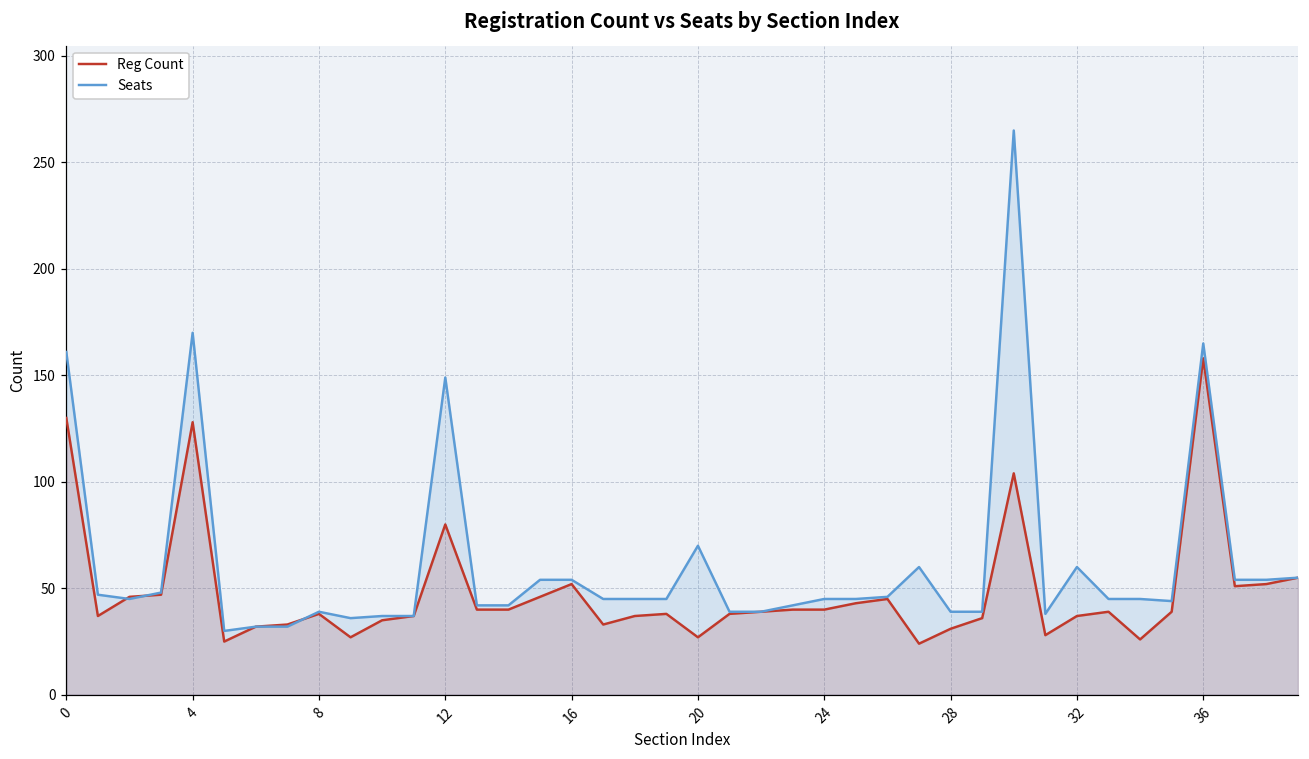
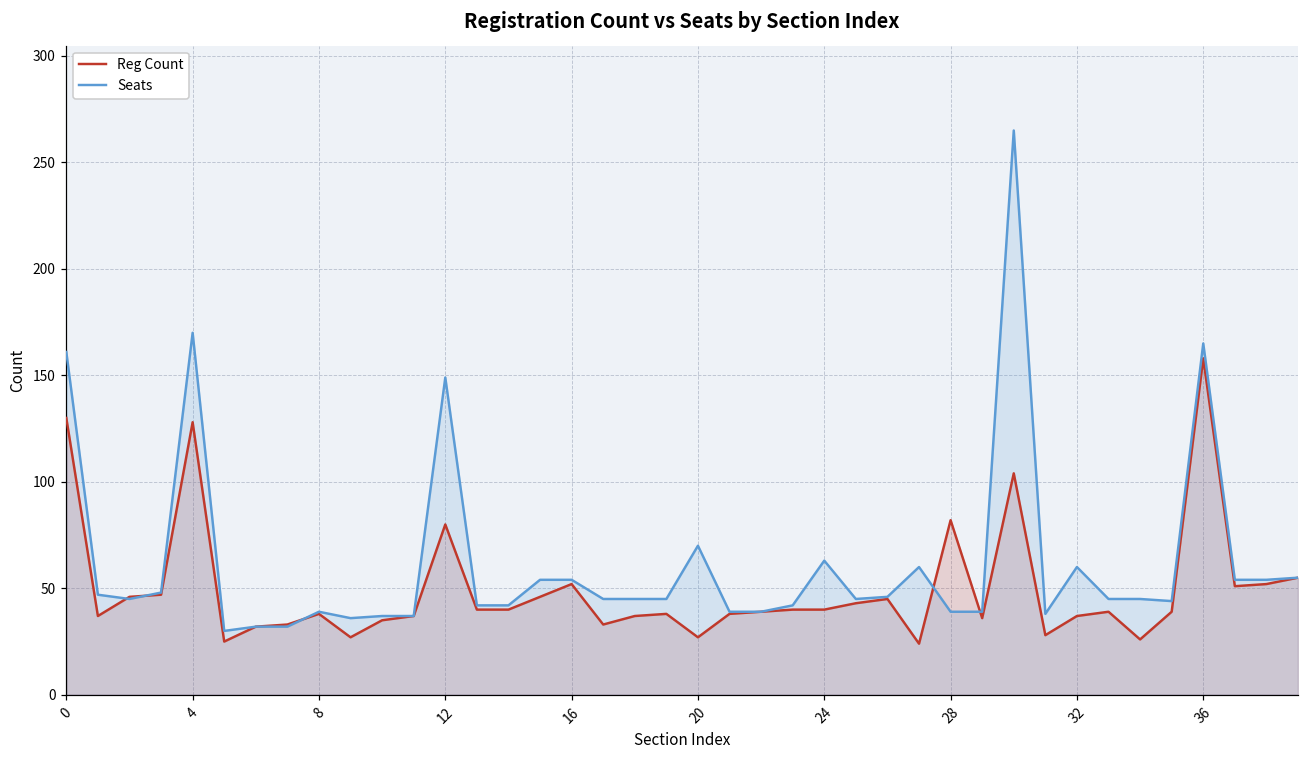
Seats, 24: 45 -> 63
Reg Count, 28: 31 -> 82
